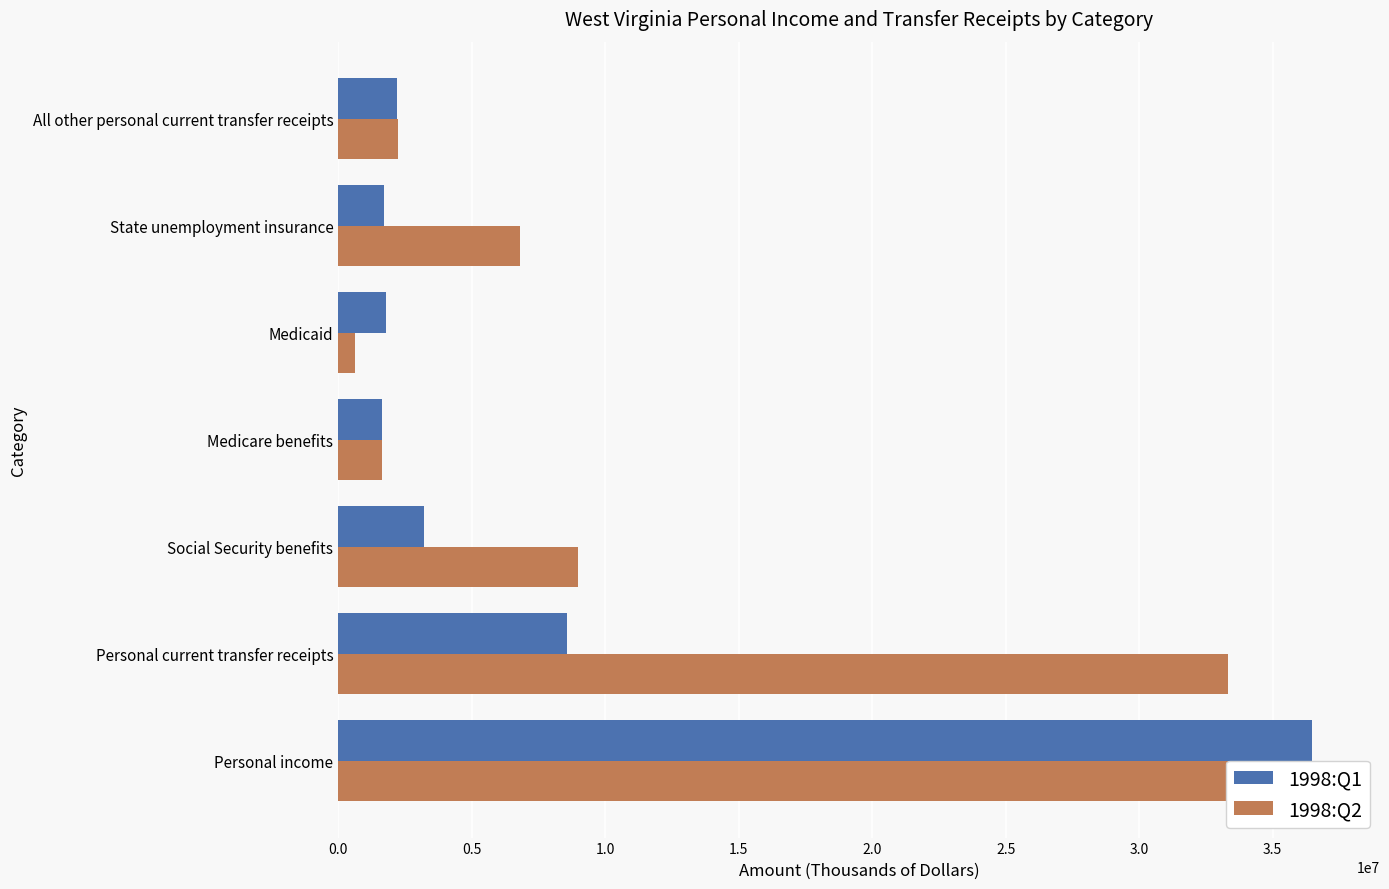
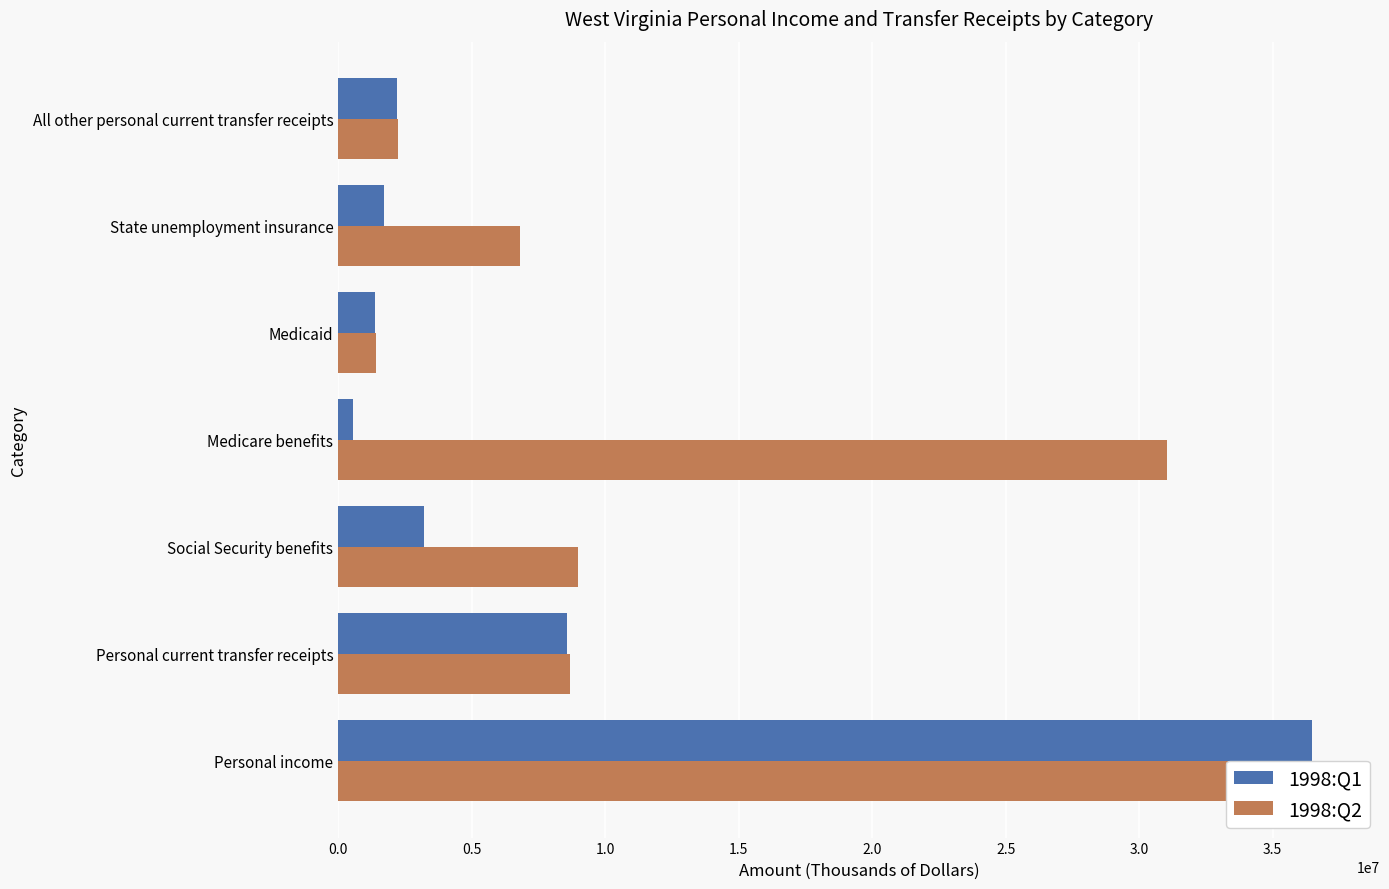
1998:Q1, Medicaid: 1800000 -> 1400000
1998:Q2, Medicaid: 600000 -> 1400000
1998:Q1, Medicare benefits: 1600000 -> 600000
1998:Q2, Medicare benefits: 1600000 -> 31100000
1998:Q2, Personal current transfer receipts: 33300000 -> 8700000
